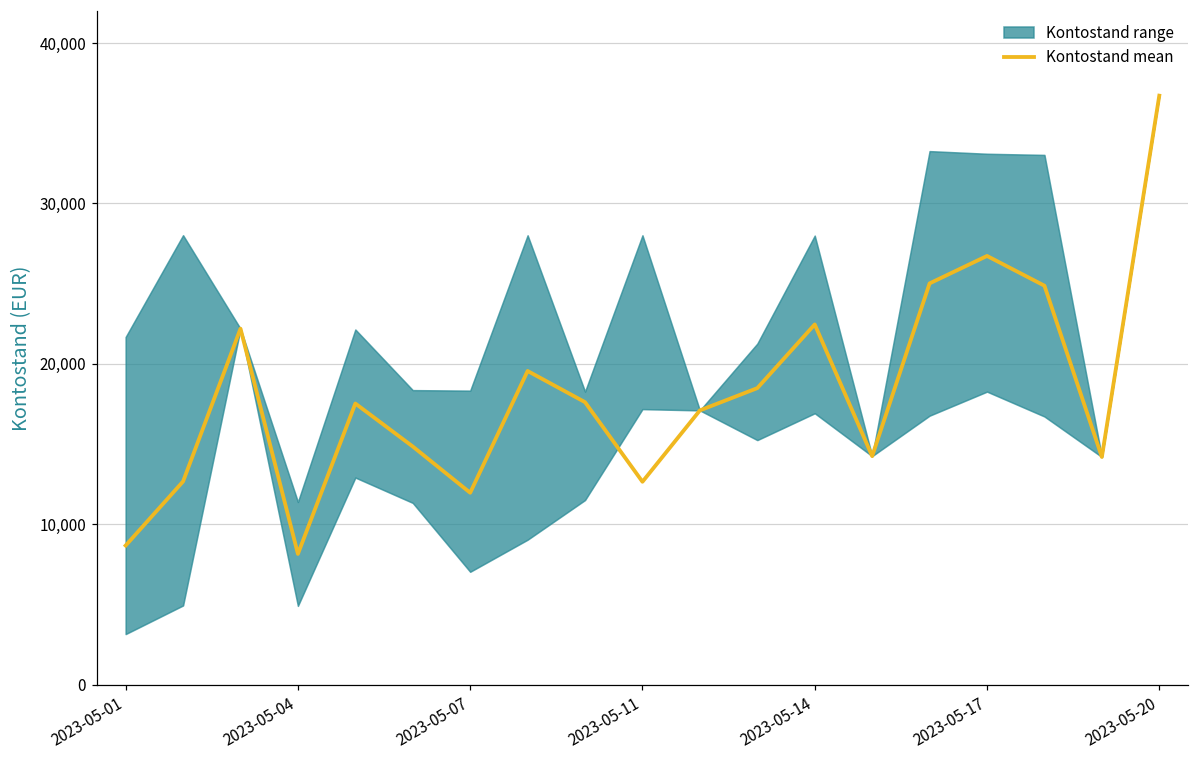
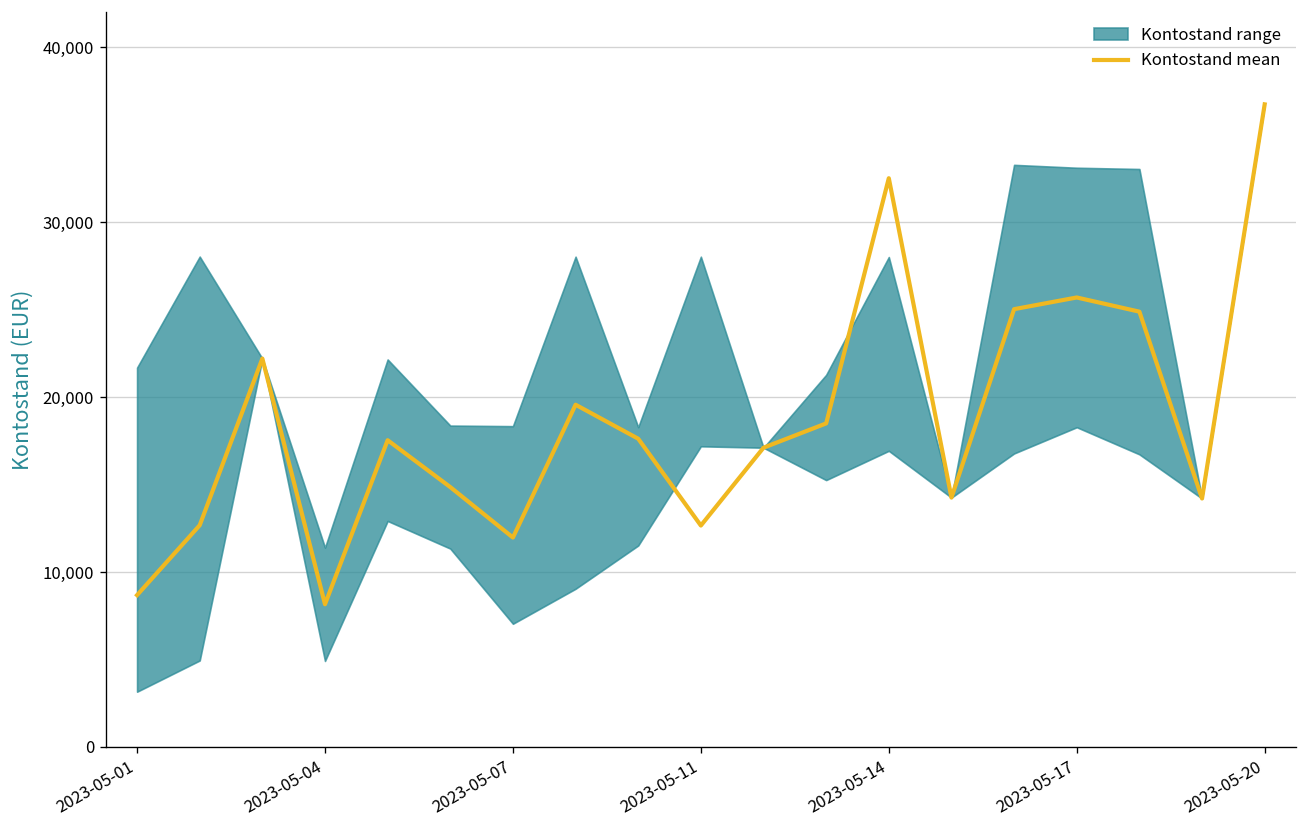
Kontostand mean, 2023-05-14: 22,500 -> 32,500
Kontostand mean, 2023-05-17: 26,700 -> 25,700
